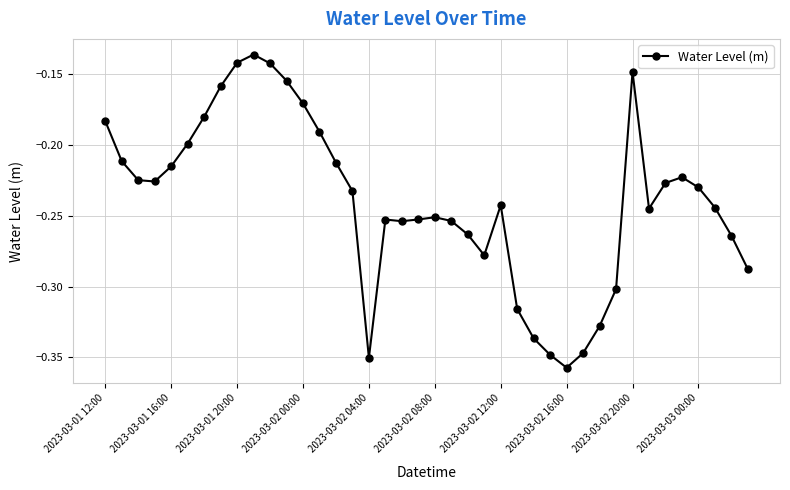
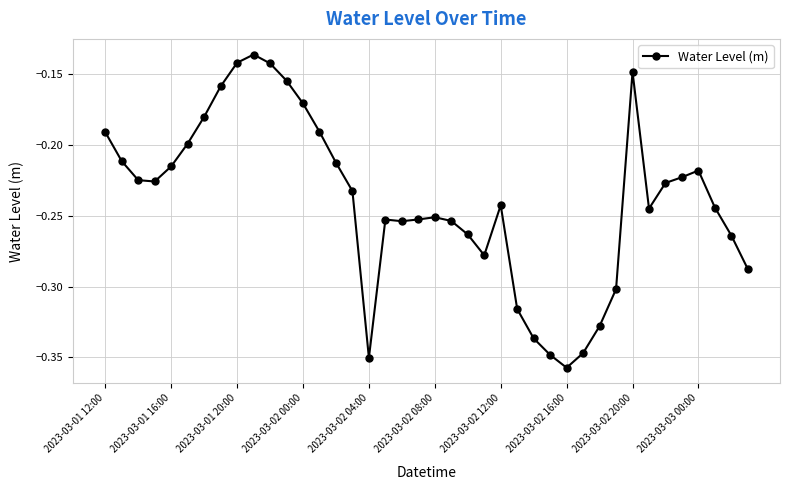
2023-03-01 12:00: -0.183 -> -0.191
2023-03-03 00:00: -0.230 -> -0.218
